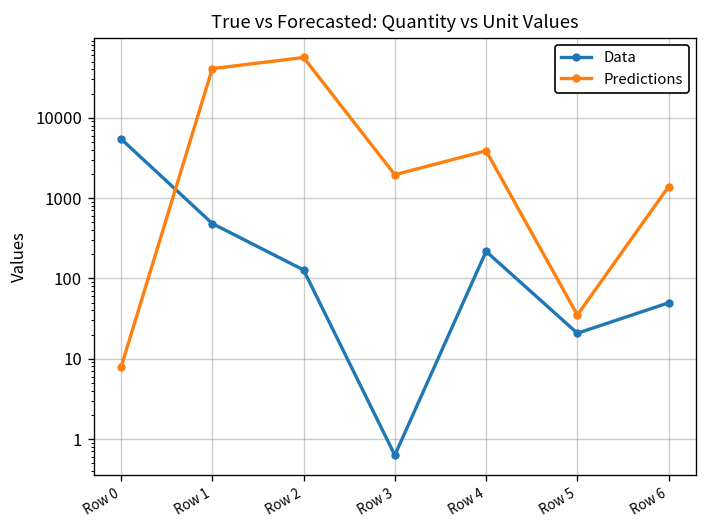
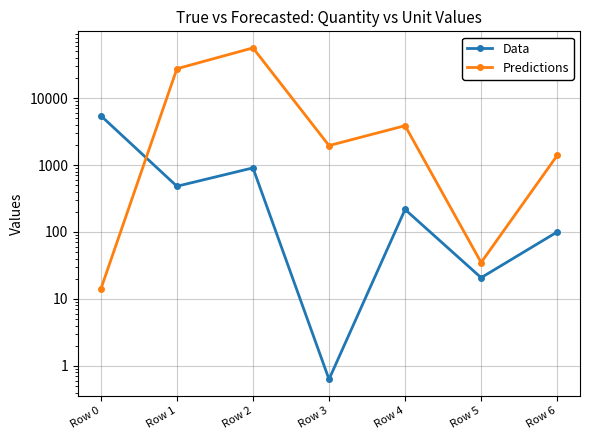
Predictions, Row 0: 8 -> 14
Predictions, Row 1: 40000 -> 27000
Data, Row 2: 130 -> 900
Data, Row 6: 50 -> 100
